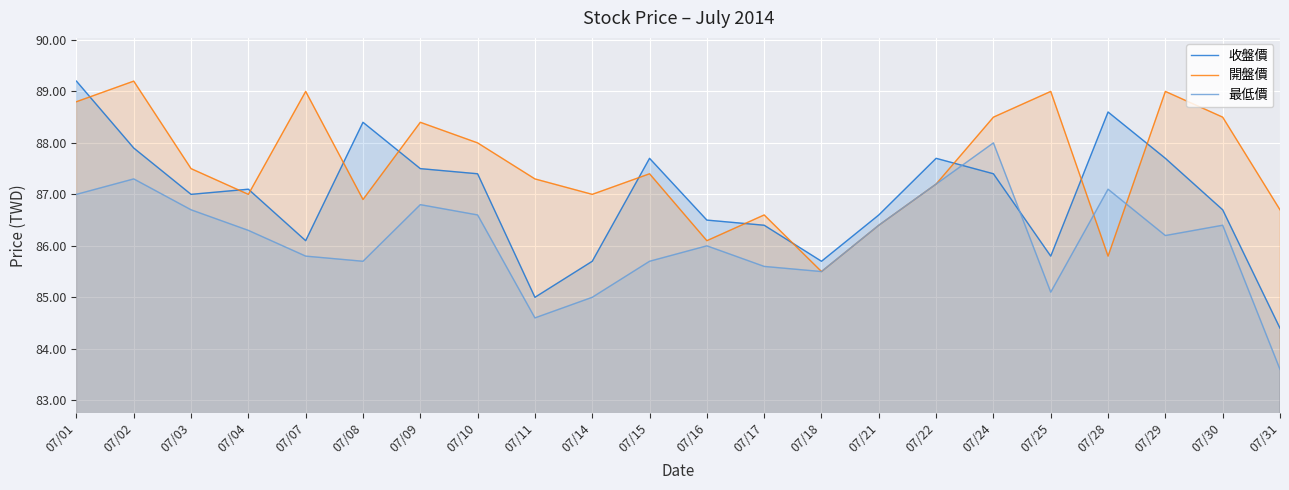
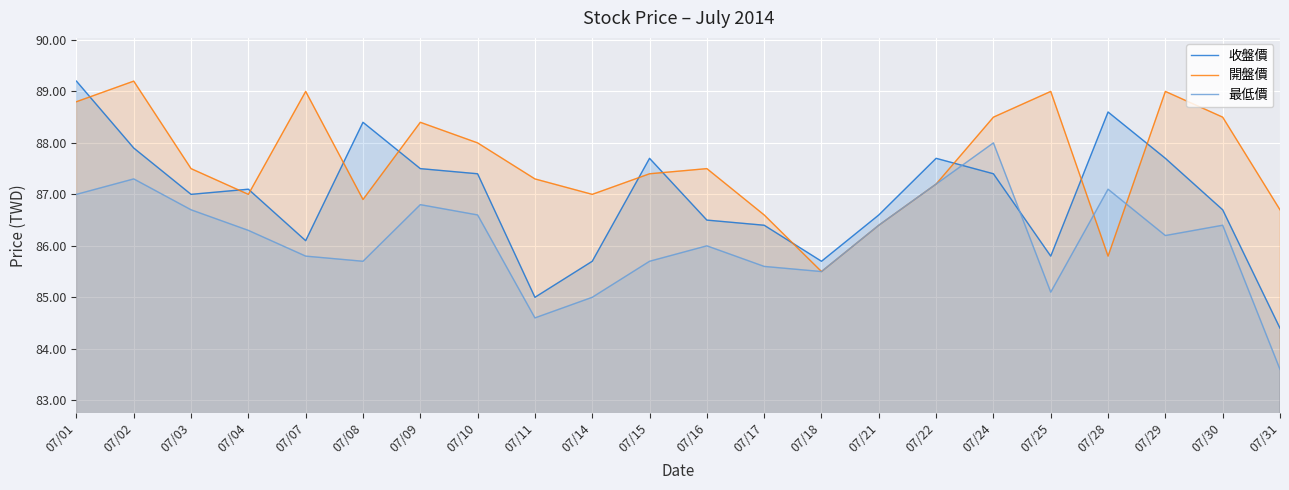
開盤價, 07/16: 86.1 -> 87.5
